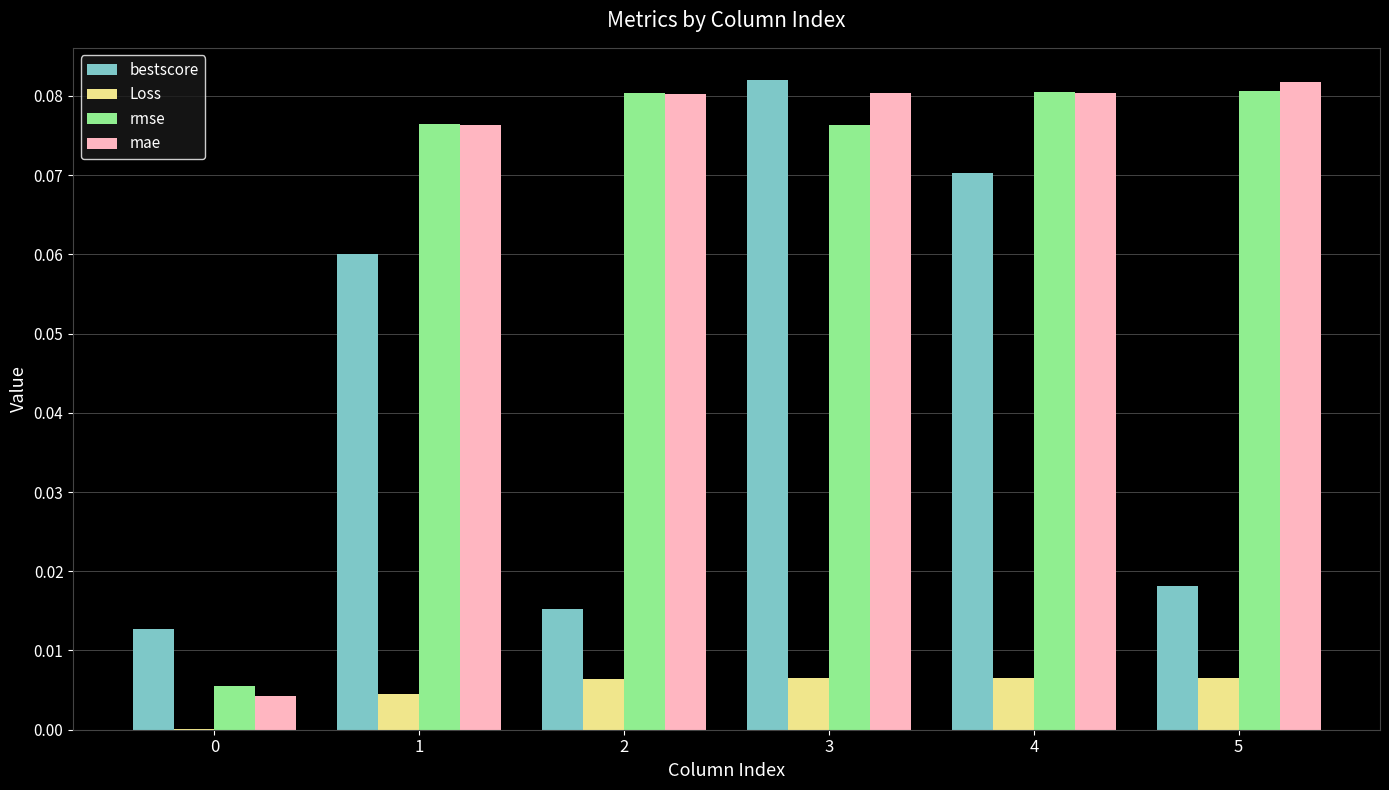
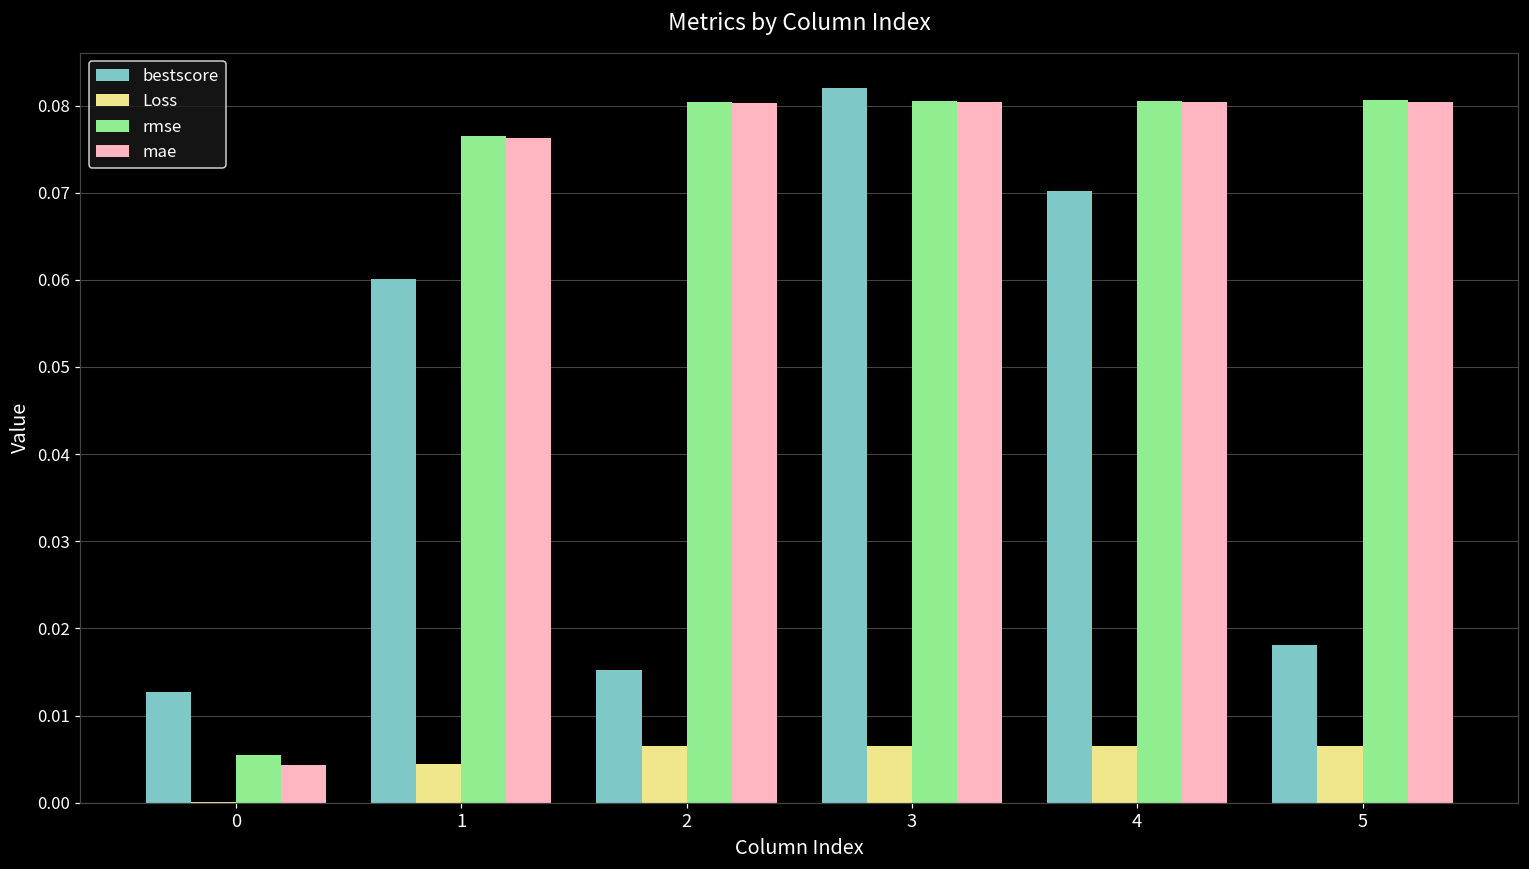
rmse, 3: 0.076 -> 0.081
mae, 5: 0.082 -> 0.080
